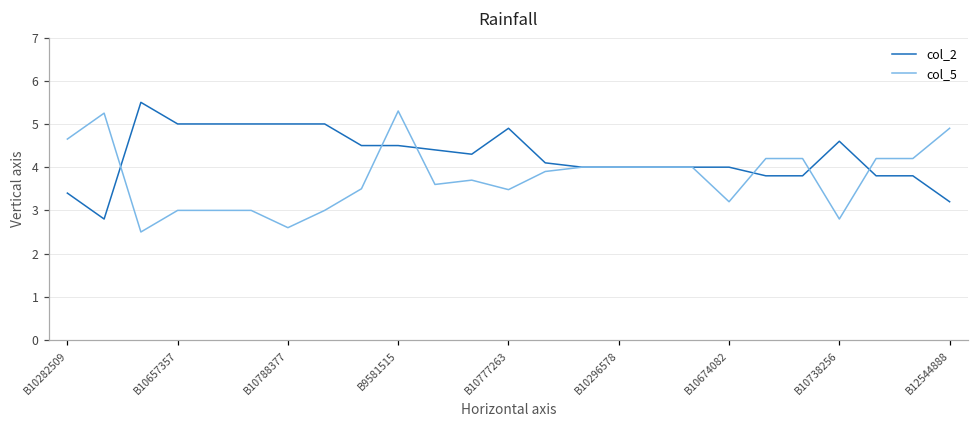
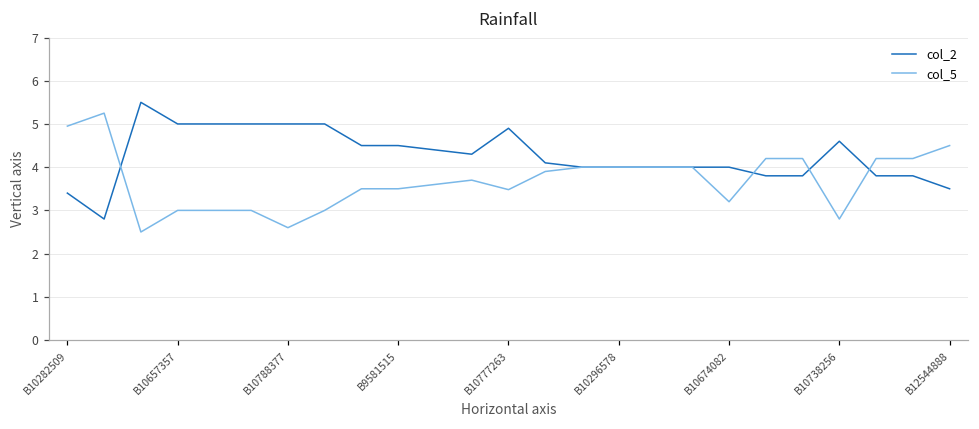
col_5, B10282509: 4.7 -> 5.0
col_5, B9581515: 5.3 -> 3.5
col_2, B12544888: 3.2 -> 3.5
col_5, B12544888: 4.9 -> 4.5
